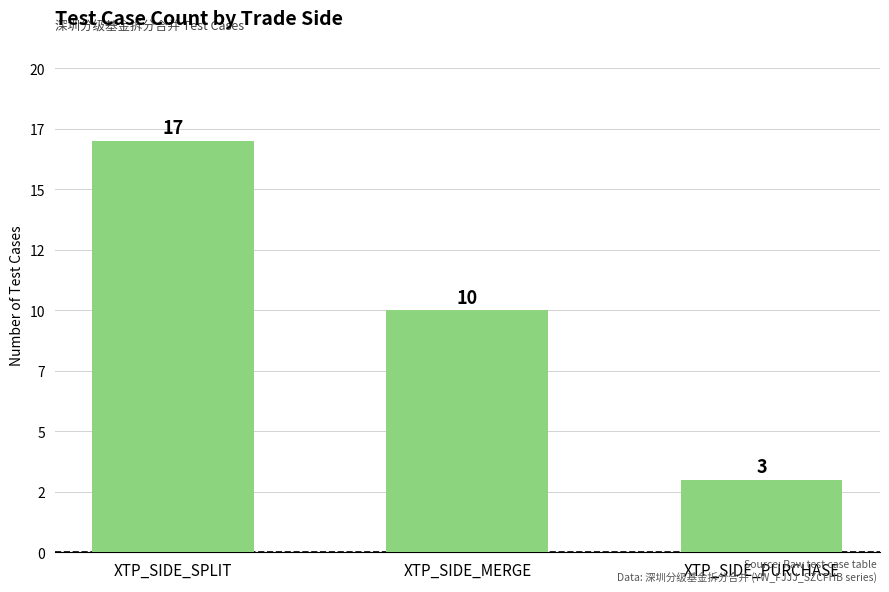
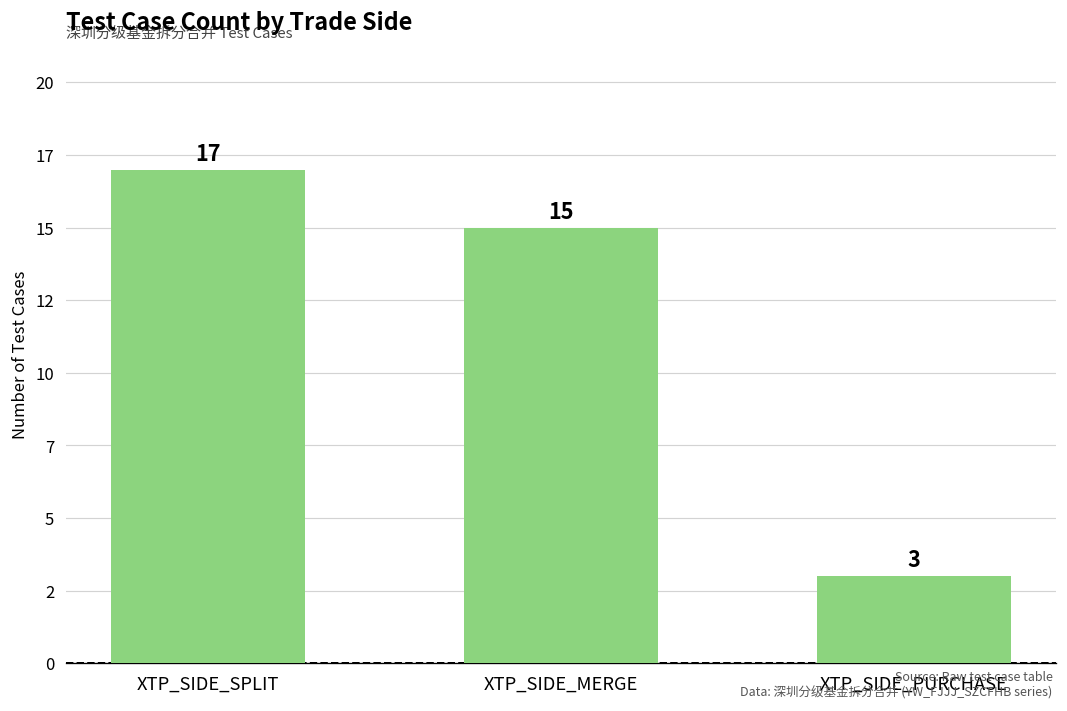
XTP_SIDE_MERGE: 10 -> 15
